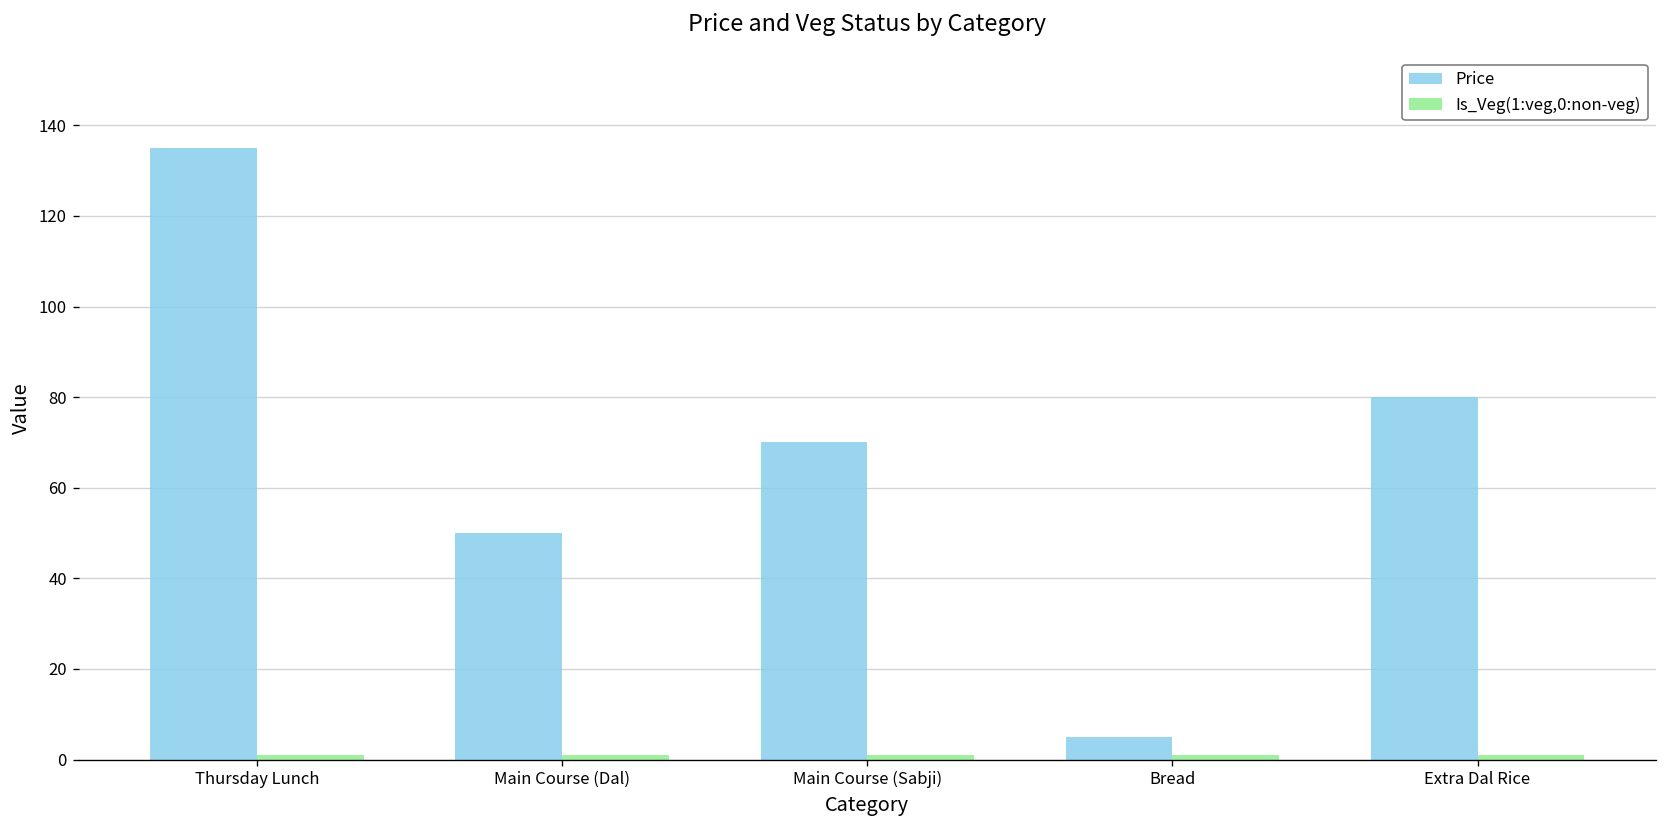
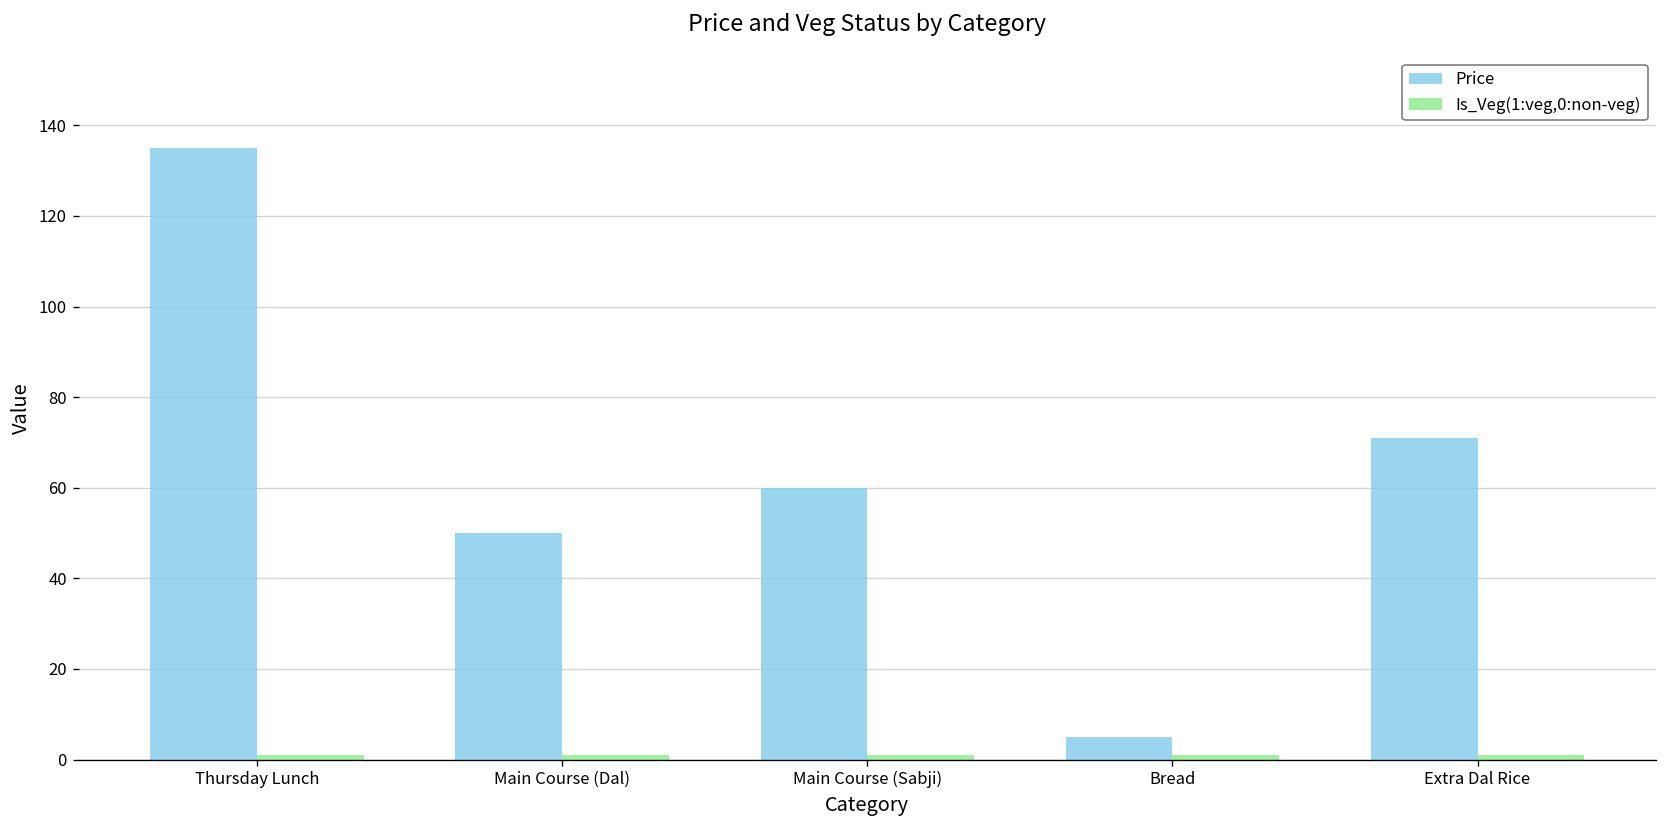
Price, Main Course (Sabji): 70 -> 60
Price, Extra Dal Rice: 80 -> 71
